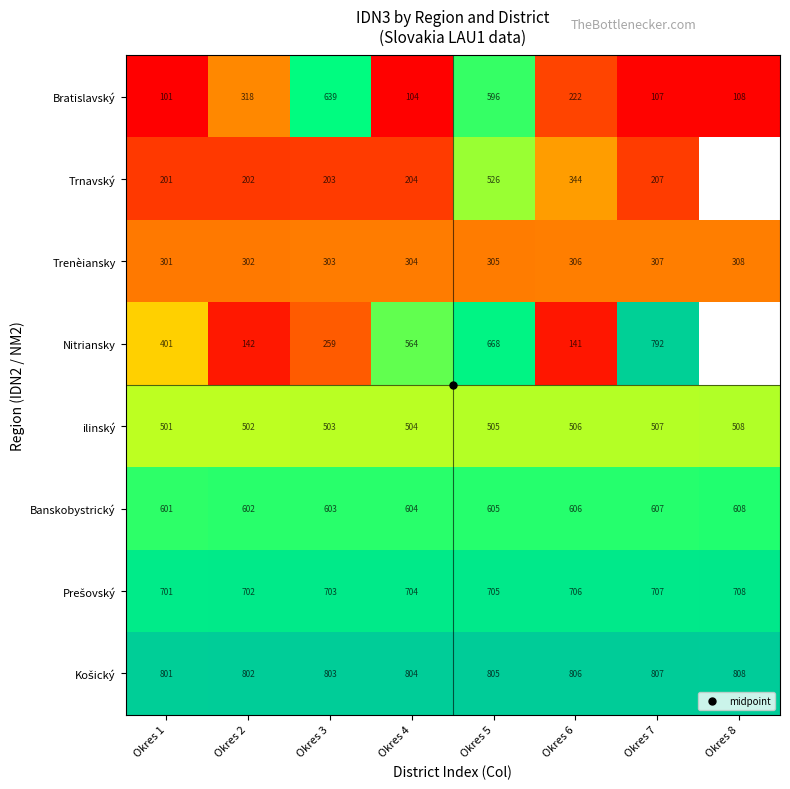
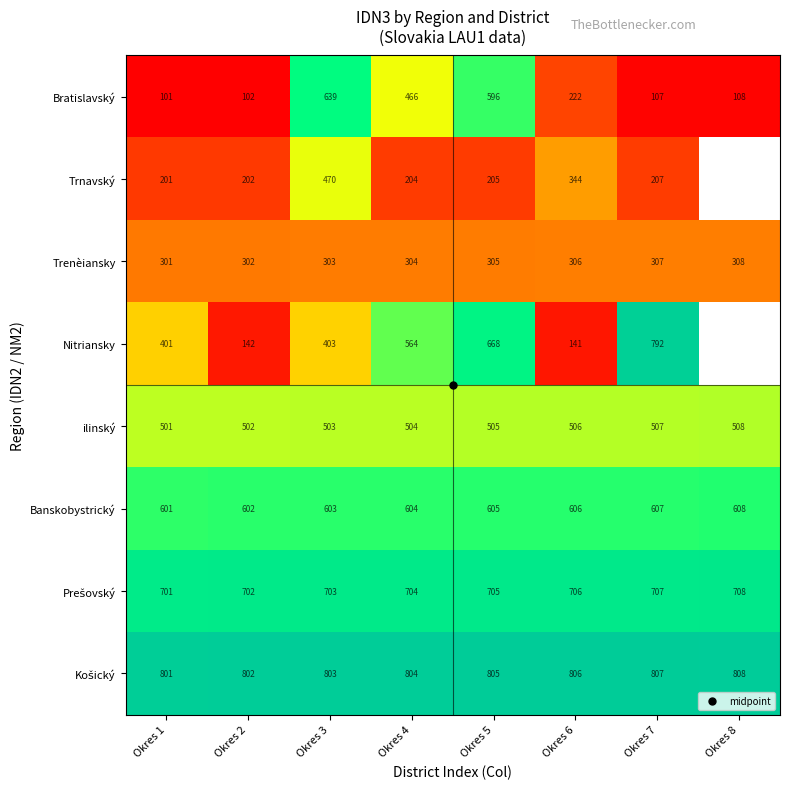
Bratislavský, Okres 2: 318 -> 102
Bratislavský, Okres 4: 104 -> 466
Trnavský, Okres 3: 203 -> 470
Trnavský, Okres 5: 526 -> 205
Nitriansky, Okres 3: 259 -> 403
